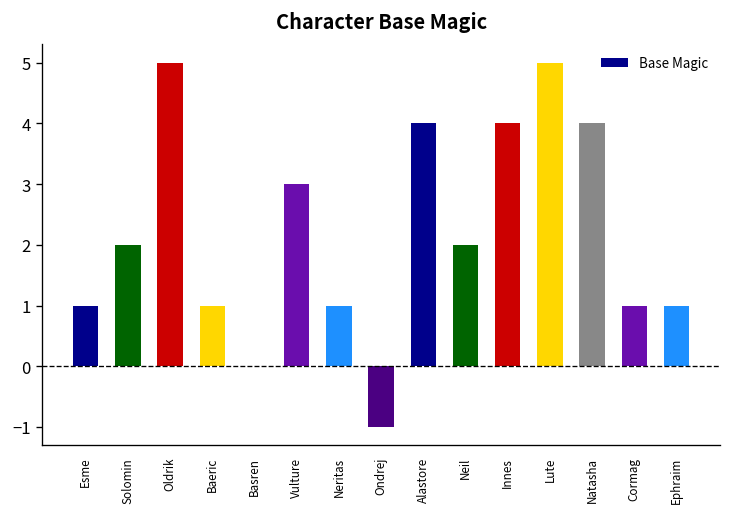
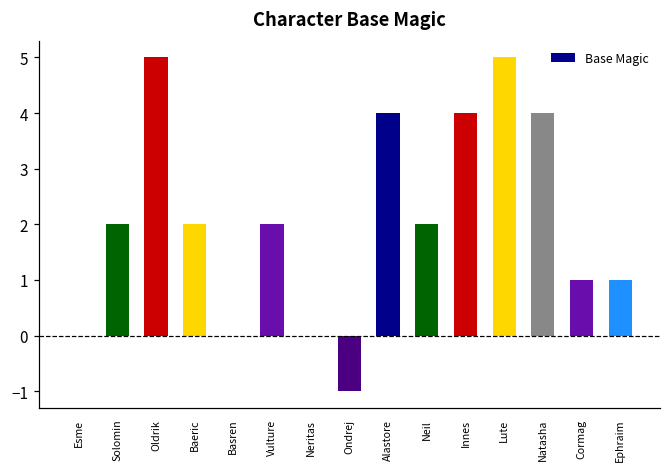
Esme: 1 -> 0
Baeric: 1 -> 2
Vulture: 3 -> 2
Neritas: 1 -> 0
